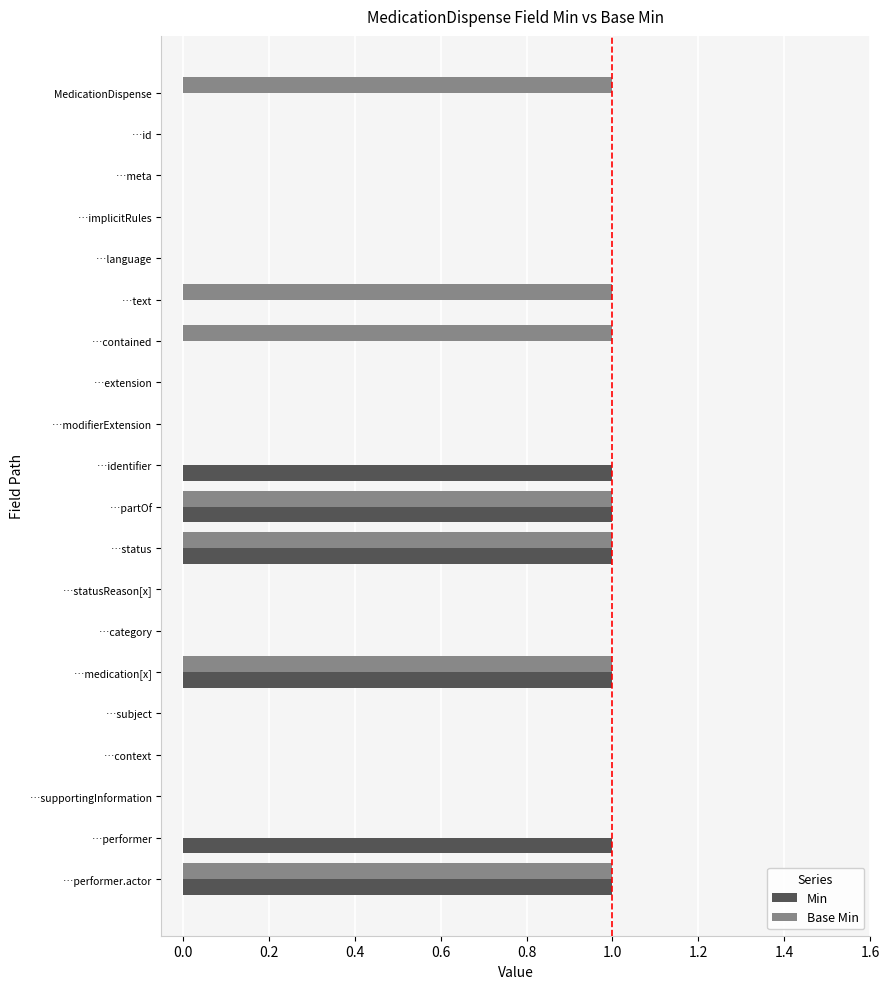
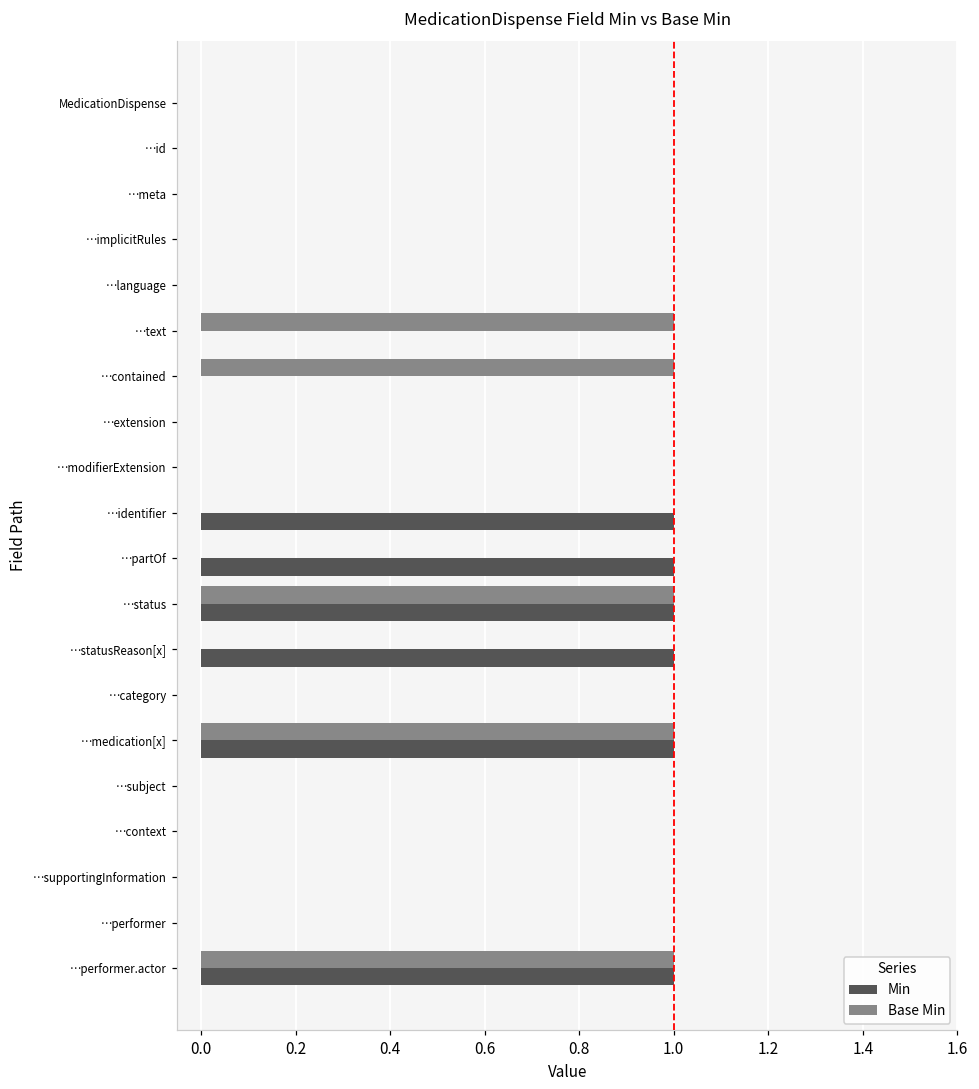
Base Min, MedicationDispense: 1 -> 0
Base Min, …partOf: 1 -> 0
Min, …statusReason[x]: 0 -> 1
Min, …performer: 1 -> 0
